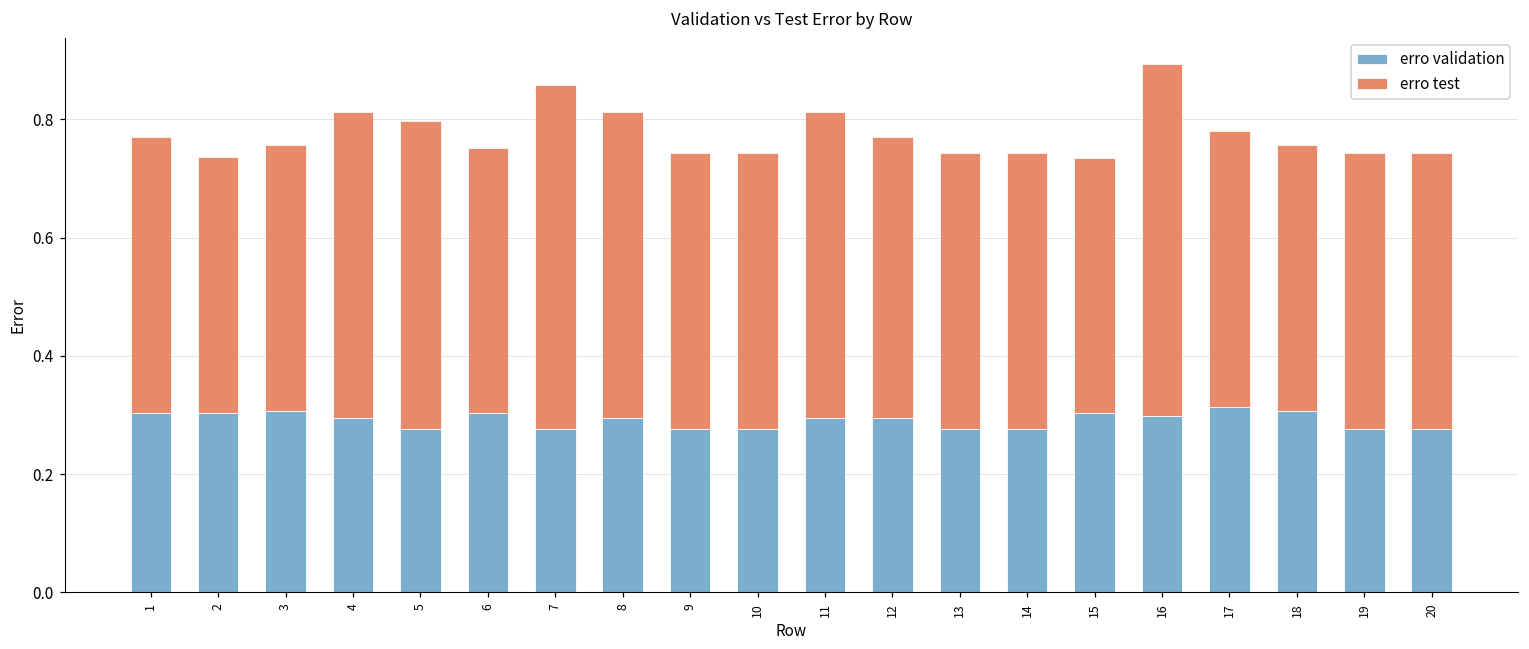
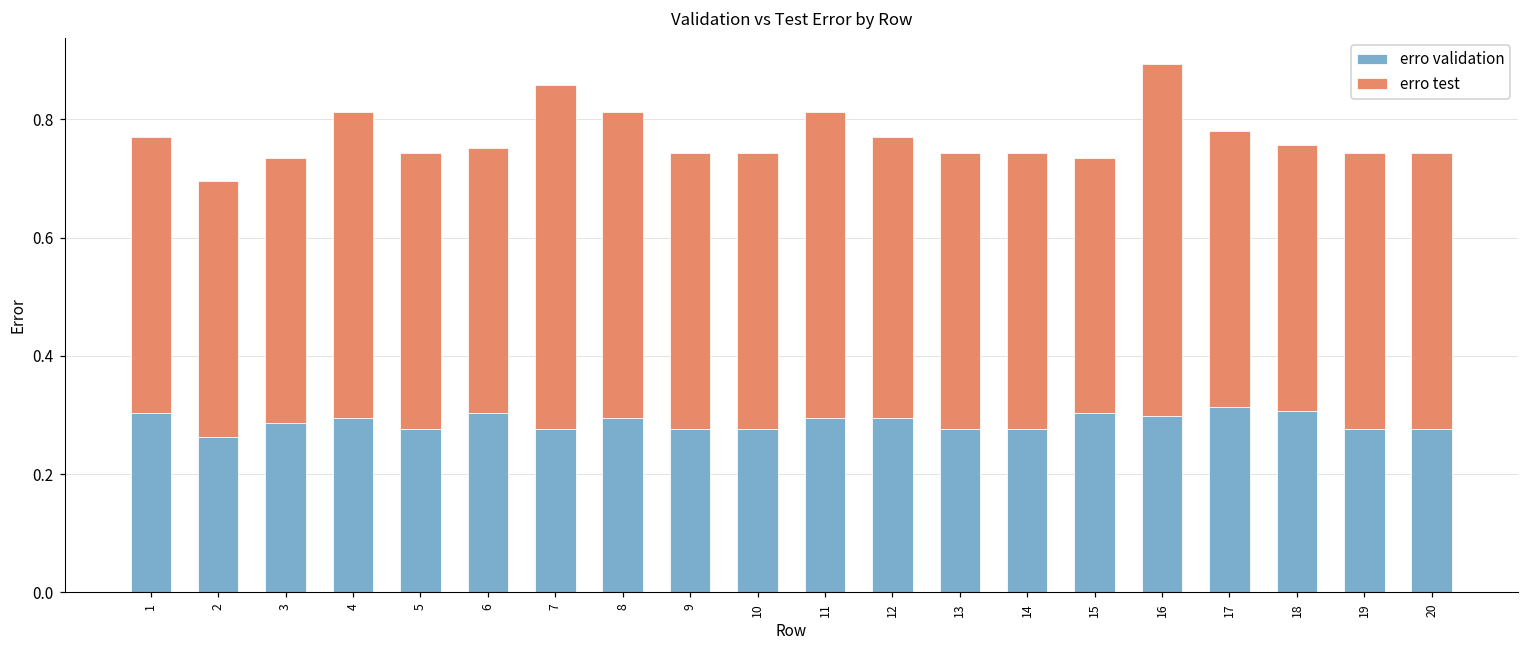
erro validation, 2: 0.30 -> 0.26
erro validation, 3: 0.31 -> 0.29
erro test, 5: 0.52 -> 0.47
